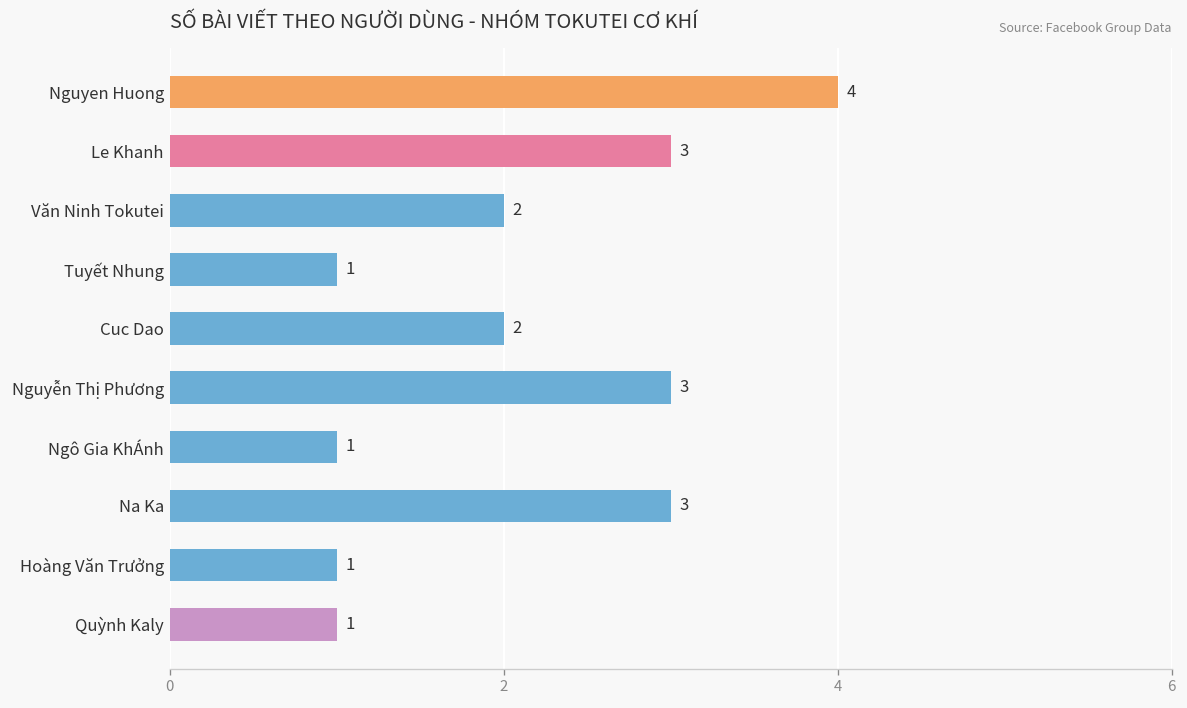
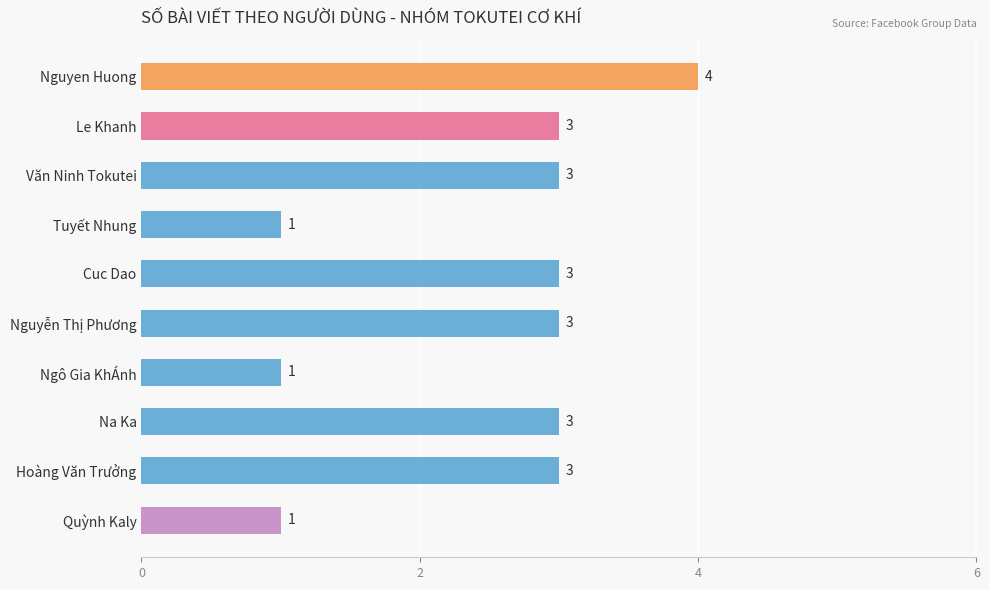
Văn Ninh Tokutei: 2 -> 3
Cuc Dao: 2 -> 3
Hoàng Văn Trưởng: 1 -> 3
